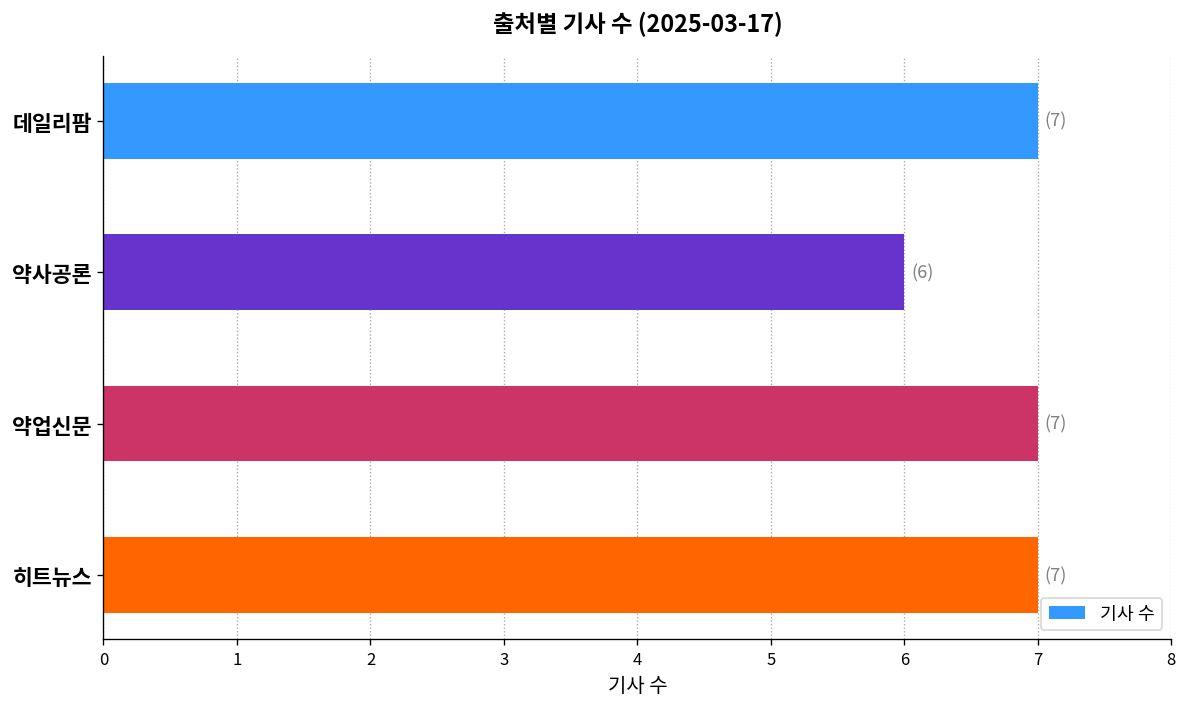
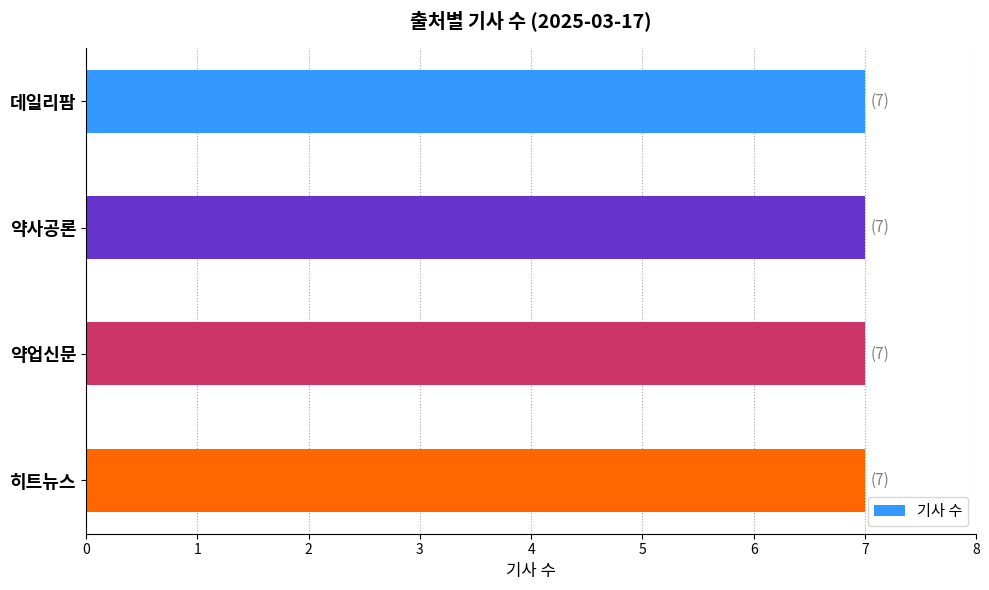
약사공론: (6) -> (7)
